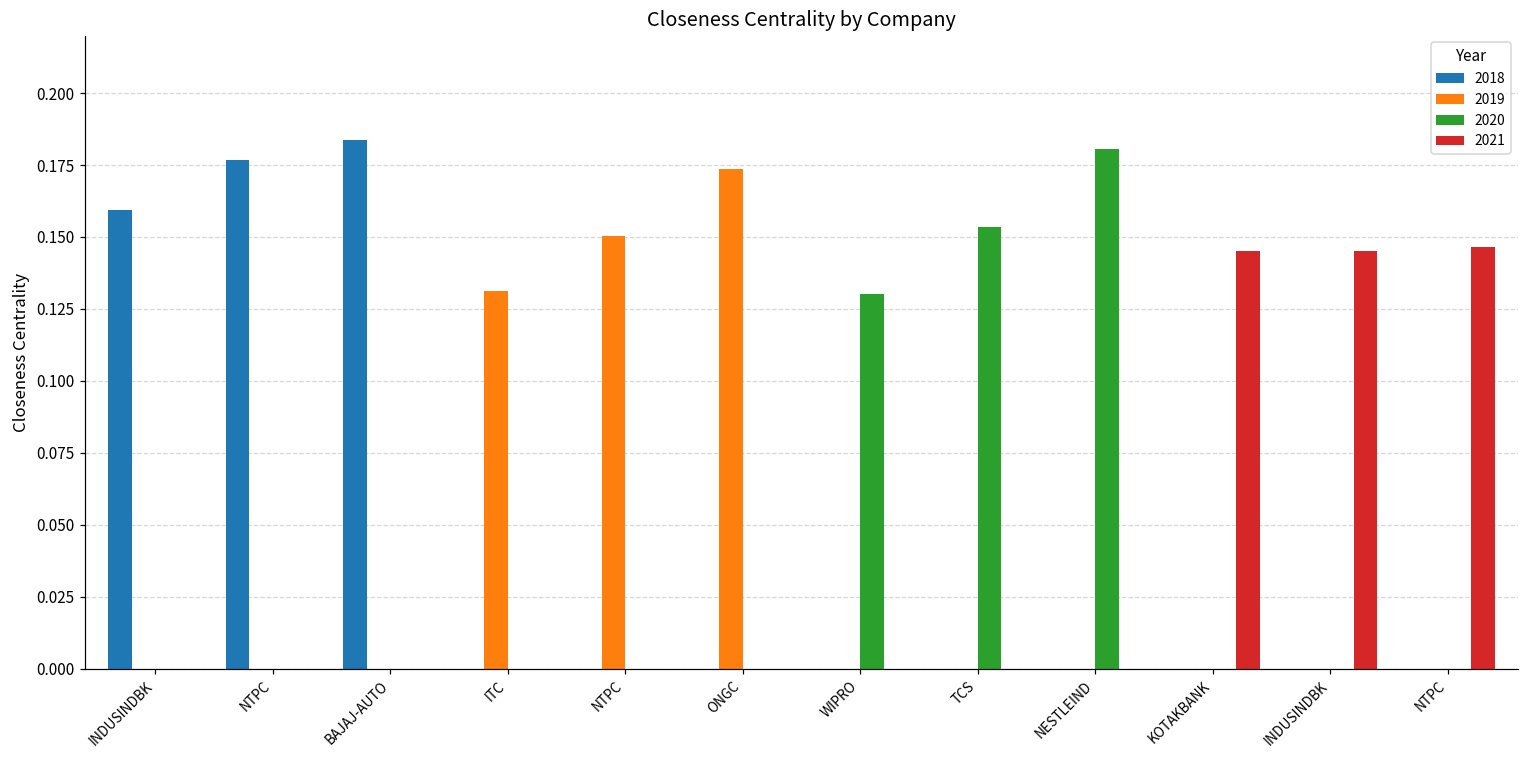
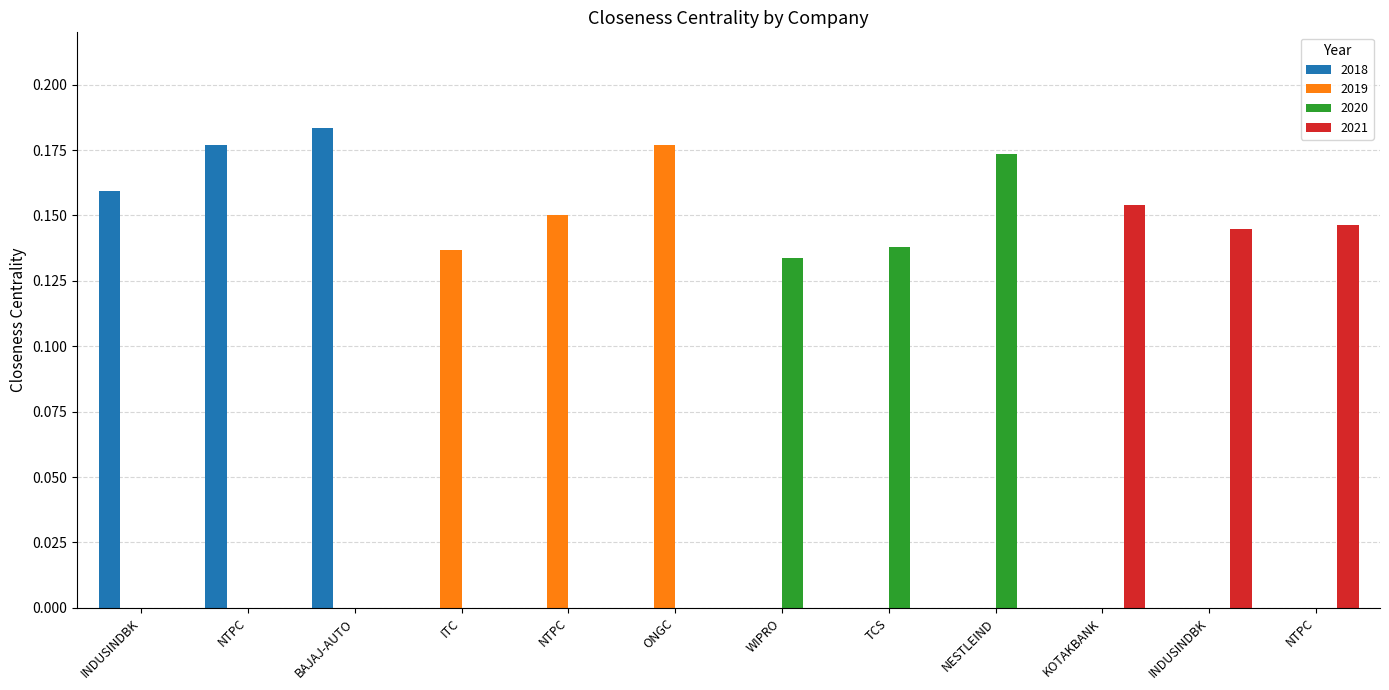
2019, ITC: 0.131 -> 0.137
2019, ONGC: 0.174 -> 0.177
2020, WIPRO: 0.130 -> 0.134
2020, TCS: 0.153 -> 0.138
2020, NESTLEIND: 0.181 -> 0.174
2021, KOTAKBANK: 0.145 -> 0.154
